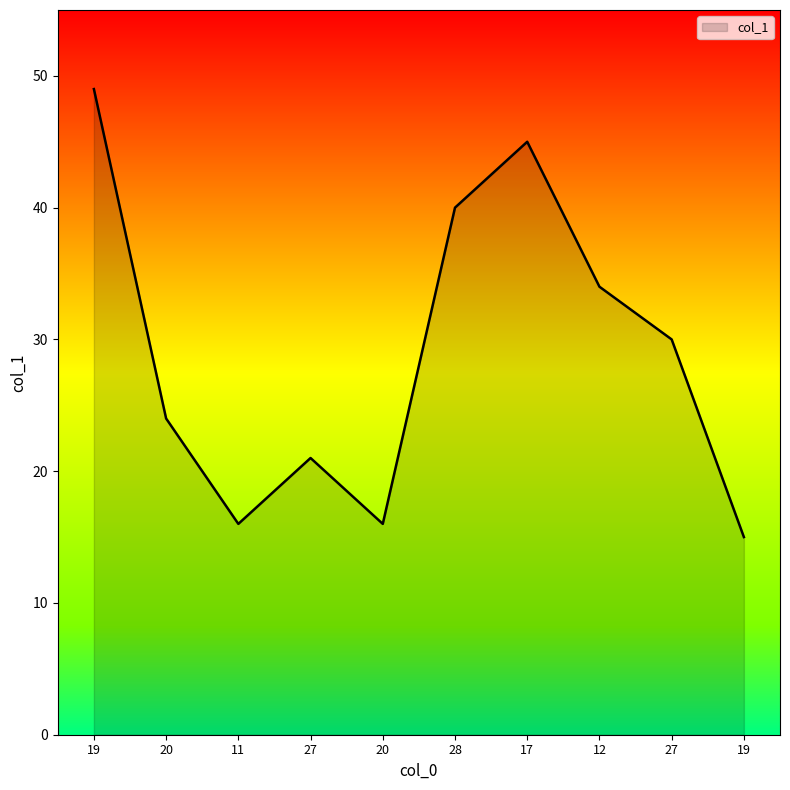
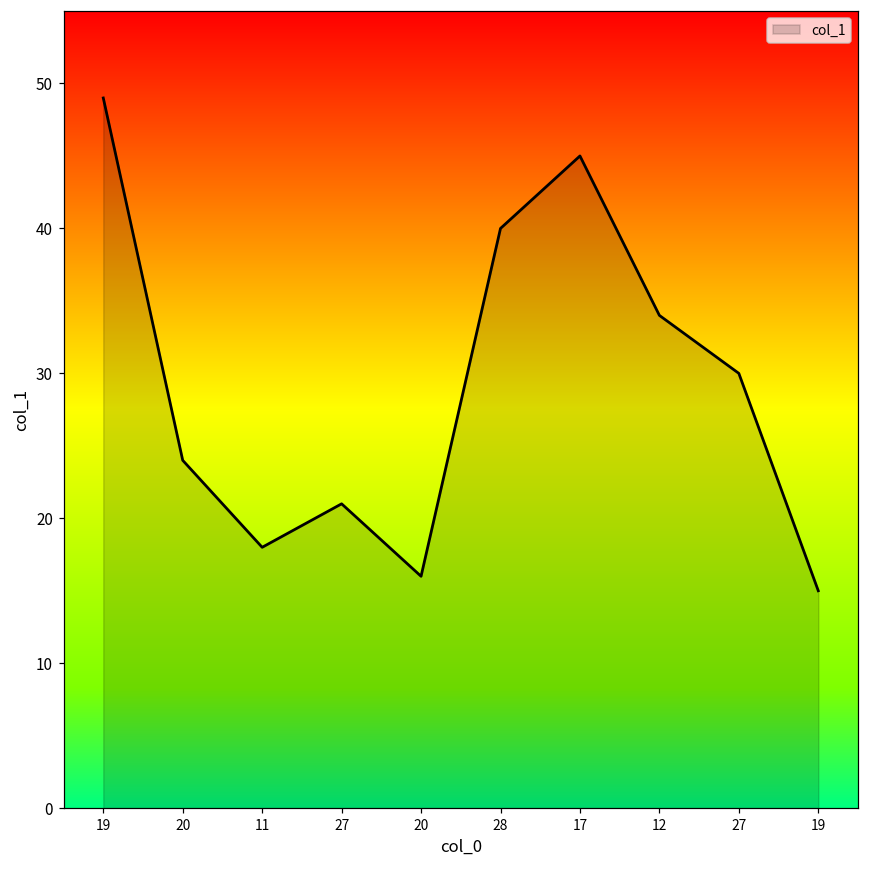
11: 16 -> 18
